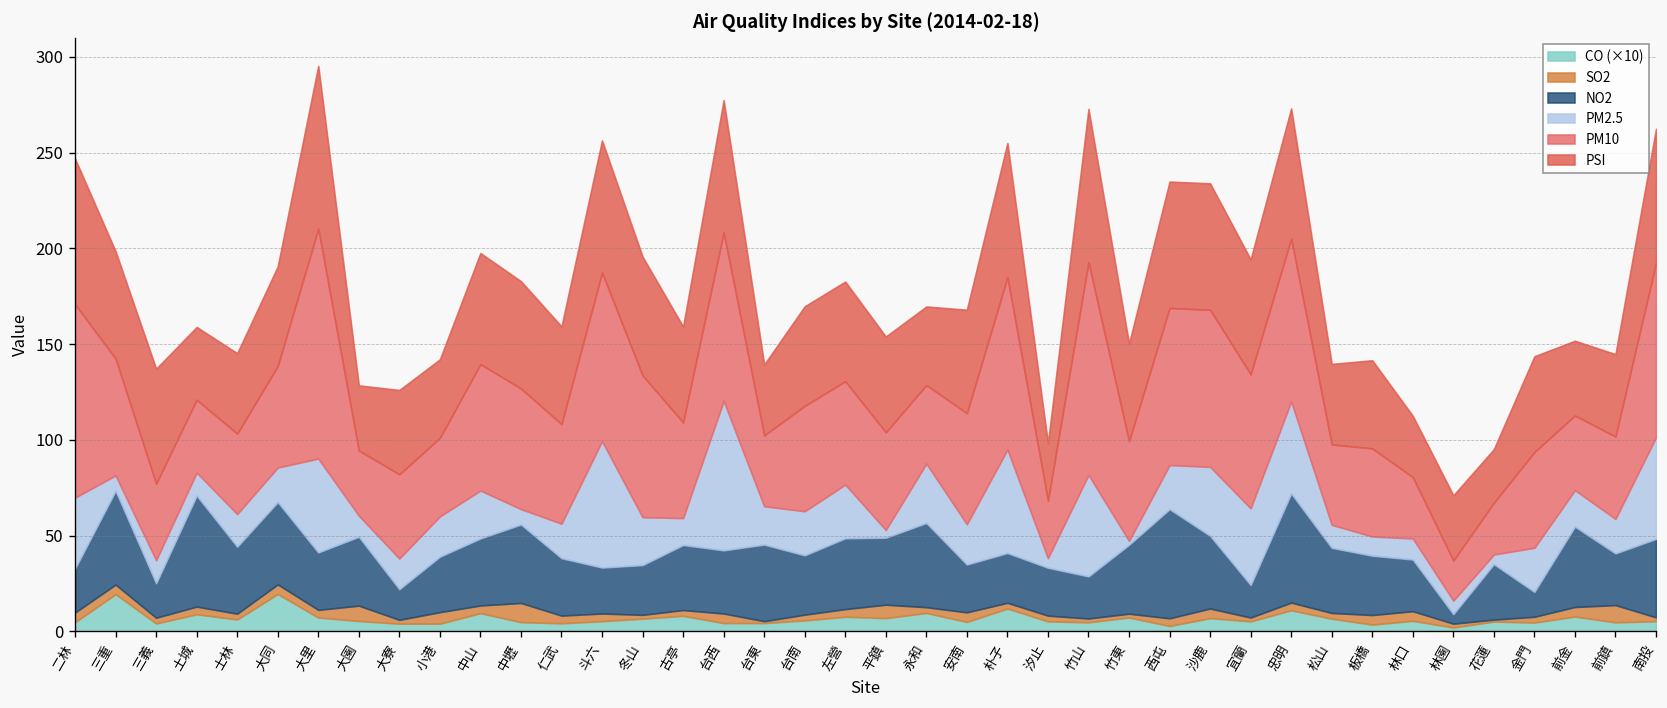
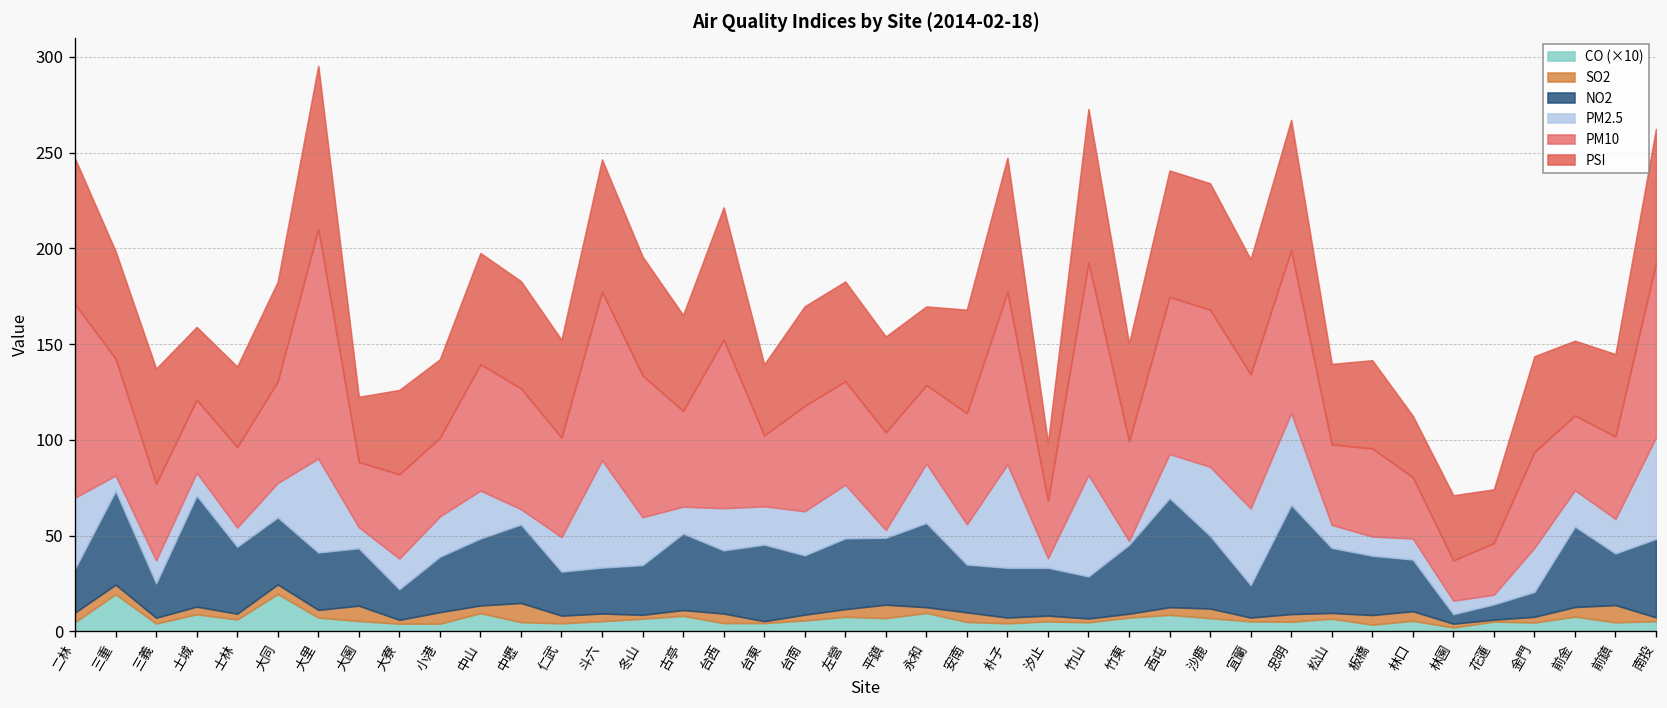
PM2.5, 士林: 17 -> 10
NO2, 大同: 43 -> 35
NO2, 大園: 36 -> 30
NO2, 仁武: 30 -> 23
PM2.5, 斗六: 66 -> 56
NO2, 古亭: 34 -> 40
PM2.5, 台西: 78 -> 22
CO (×10), 朴子: 12 -> 4
CO (×10), 西屯: 3 -> 9
CO (×10), 忠明: 11 -> 5
NO2, 花蓮: 29 -> 8
